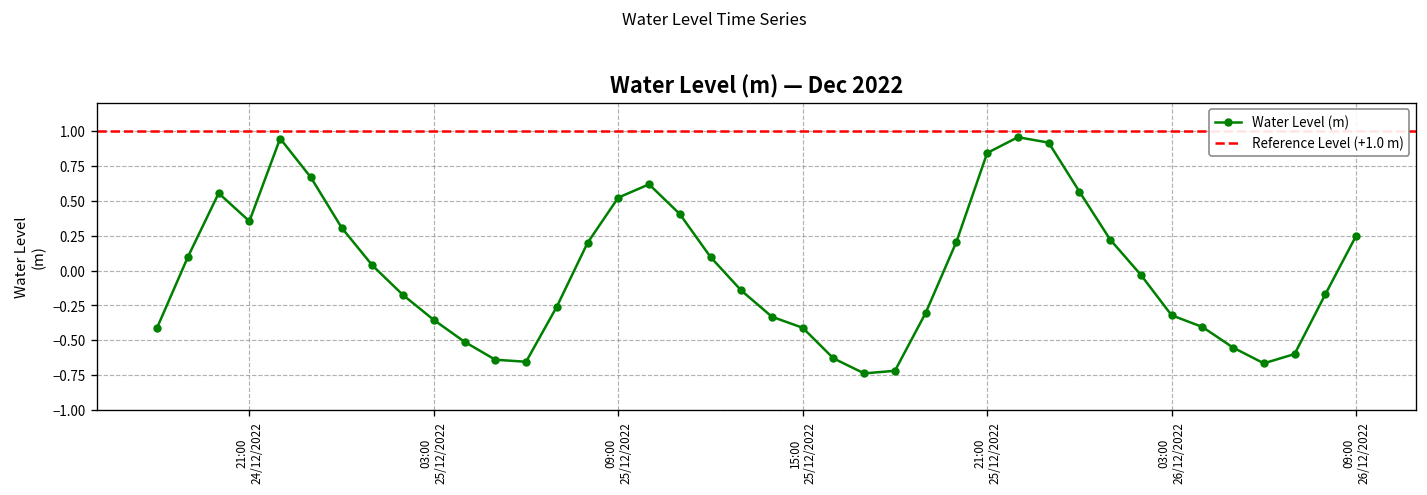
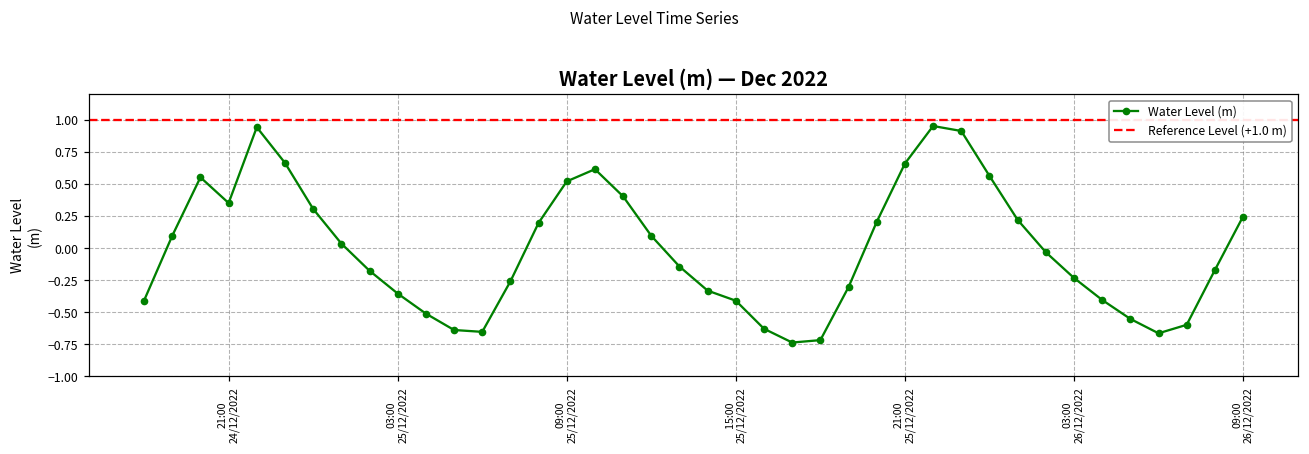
21:00 25/12/2022: 0.84 -> 0.66
03:00 26/12/2022: -0.32 -> -0.23
